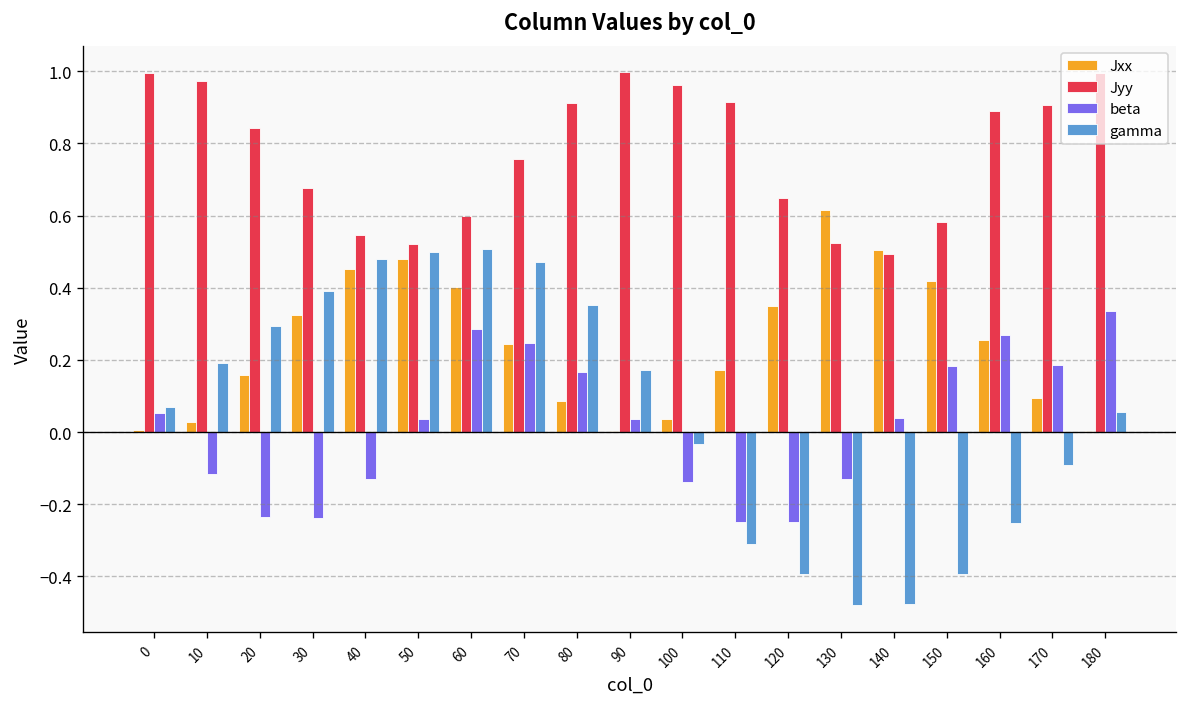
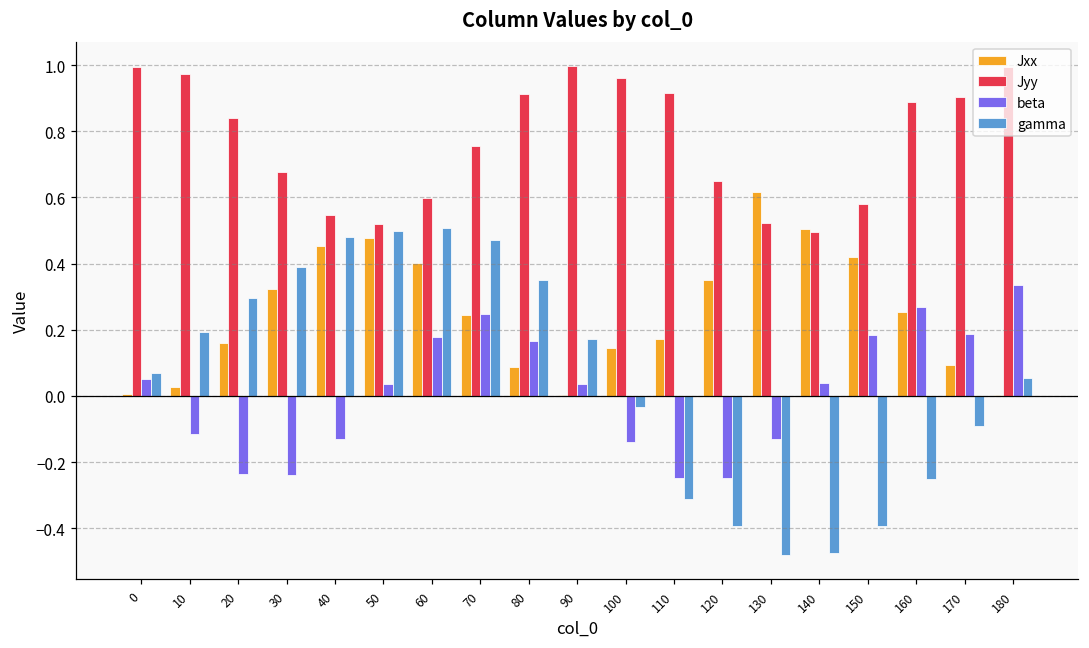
beta, 60: 0.29 -> 0.18
Jxx, 100: 0.04 -> 0.14
